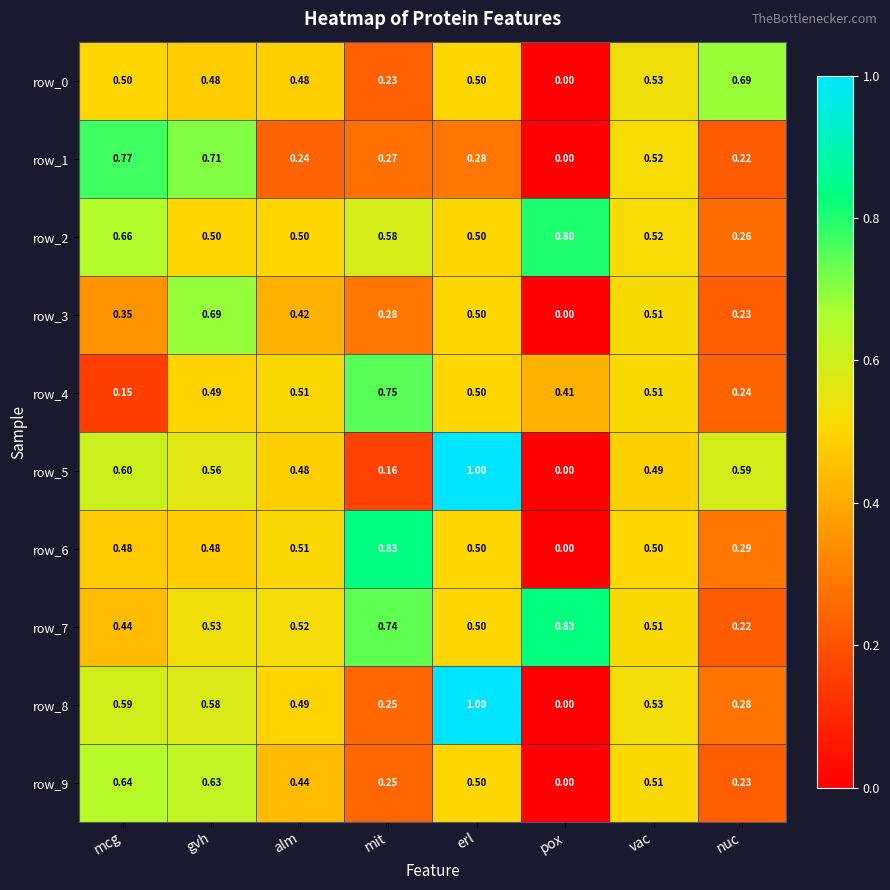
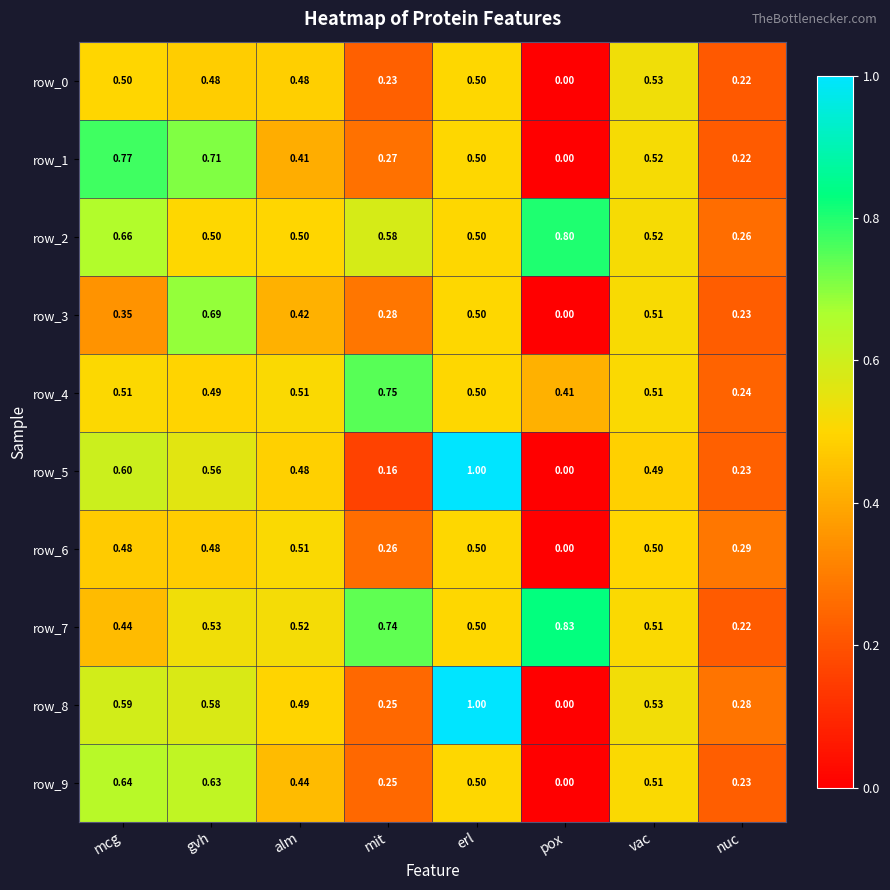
row_0, nuc: 0.69 -> 0.22
row_1, alm: 0.24 -> 0.41
row_1, erl: 0.28 -> 0.50
row_4, mcg: 0.15 -> 0.51
row_5, nuc: 0.59 -> 0.23
row_6, mit: 0.83 -> 0.26
